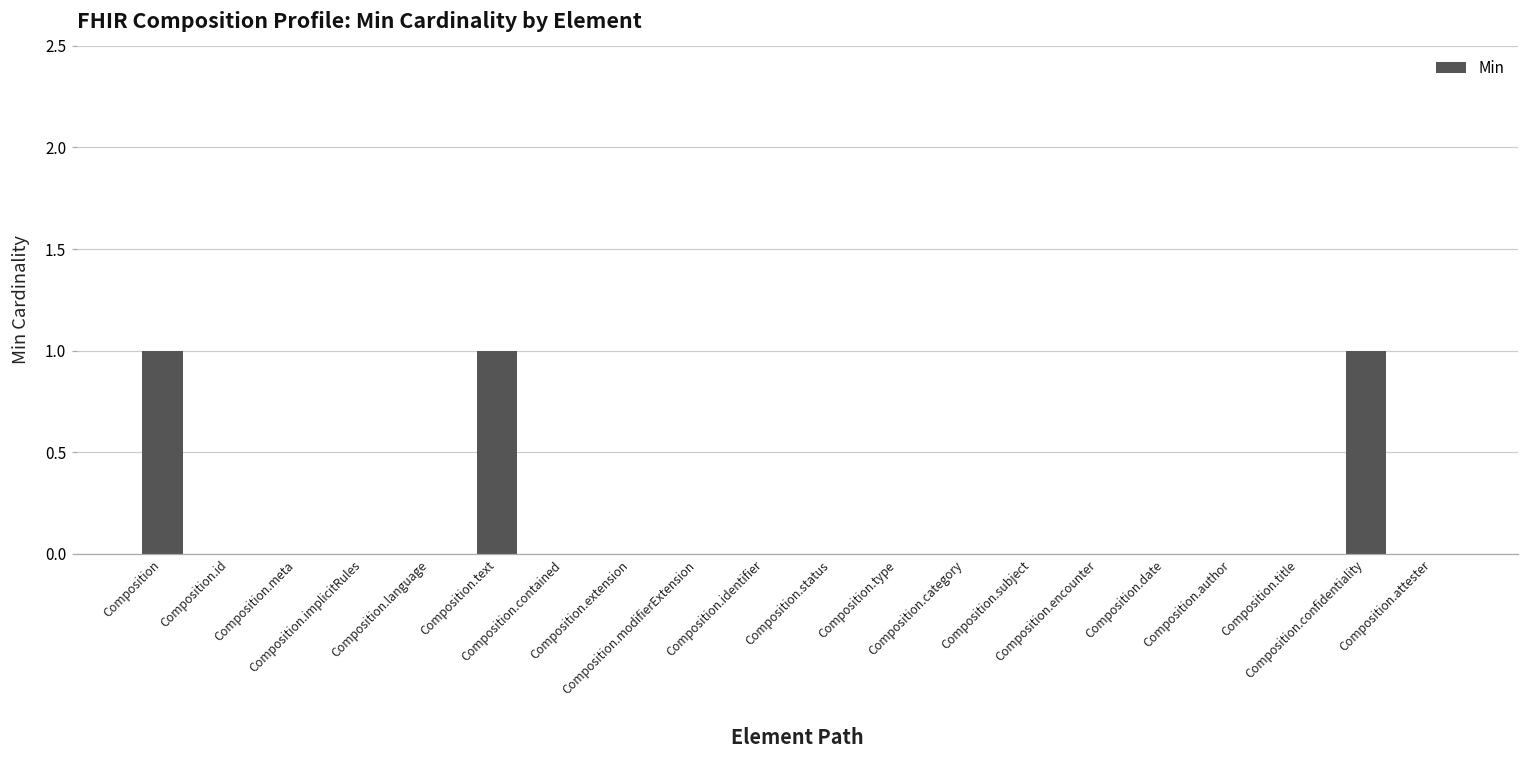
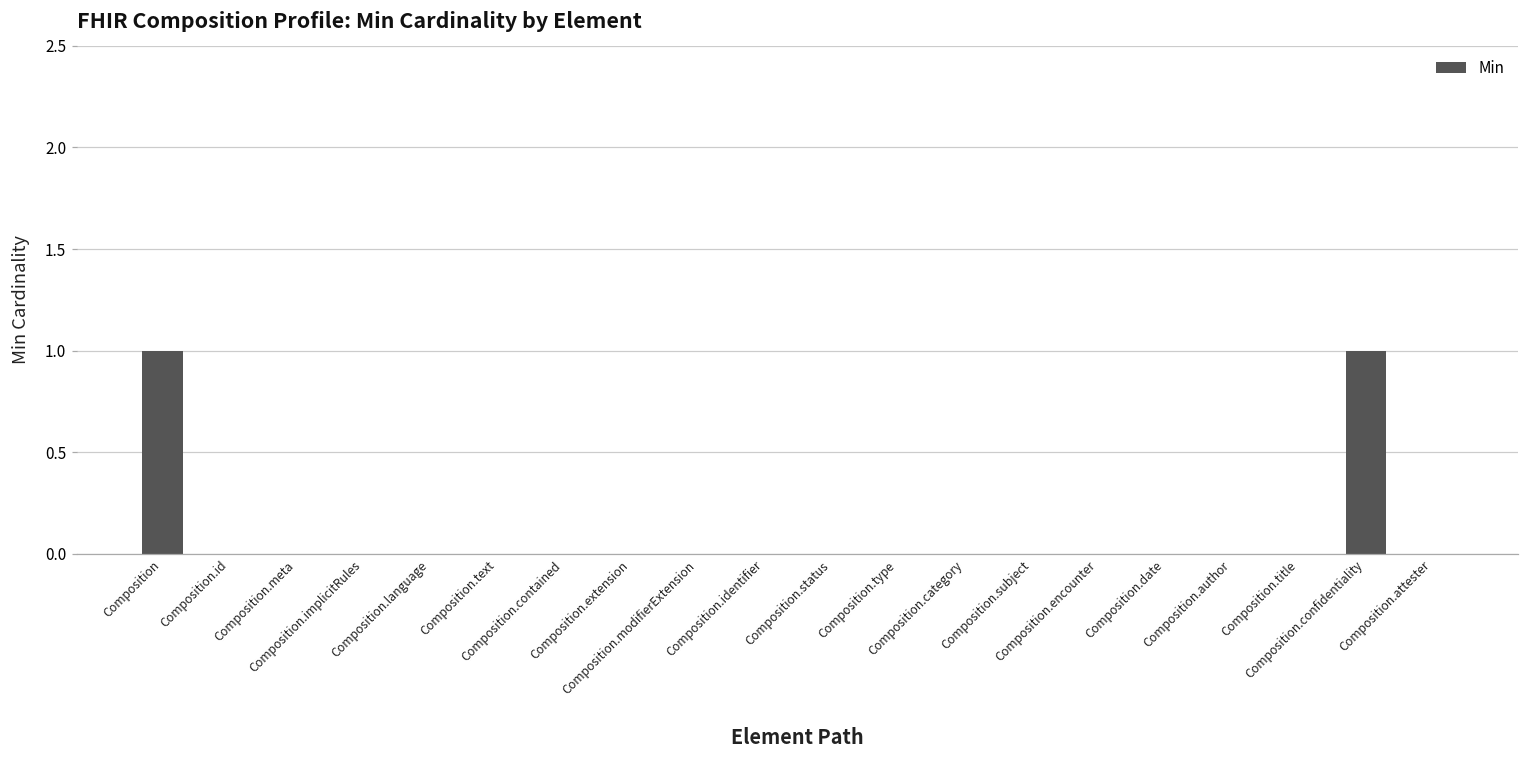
Composition.text: 1 -> 0
